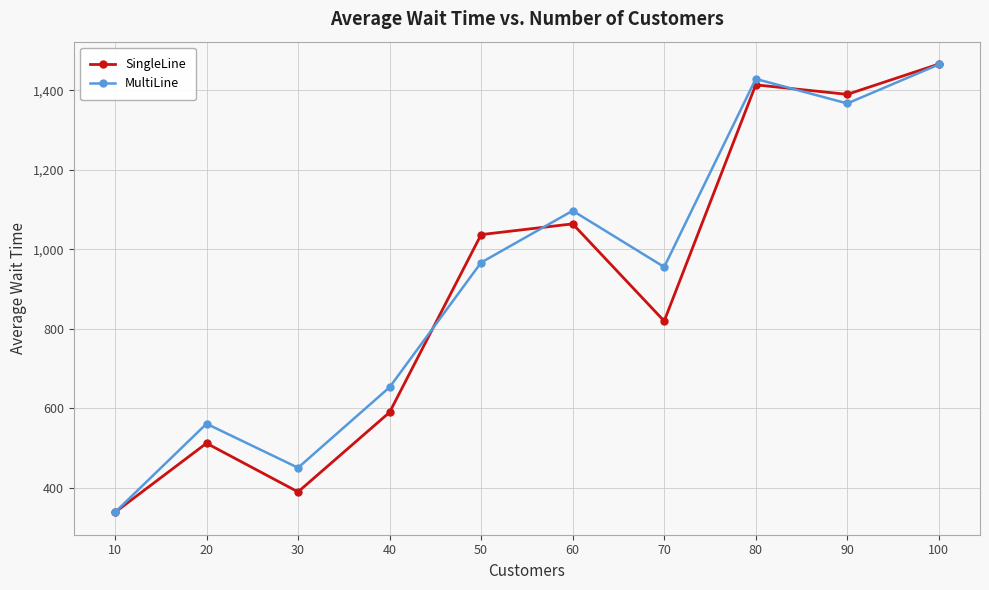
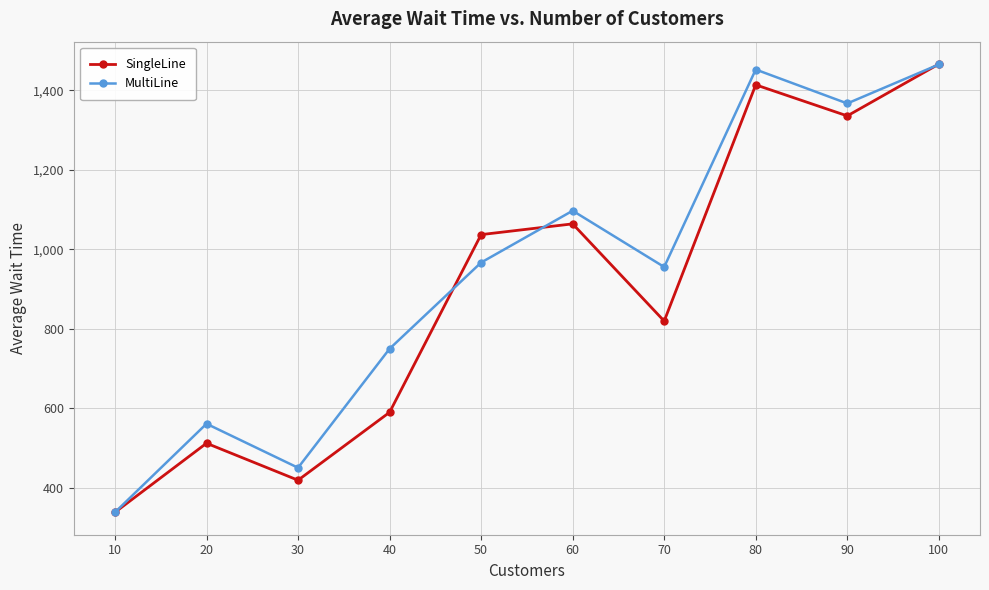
SingleLine, 30: 390 -> 420
MultiLine, 40: 650 -> 750
MultiLine, 80: 1,430 -> 1,450
SingleLine, 90: 1,390 -> 1,340
